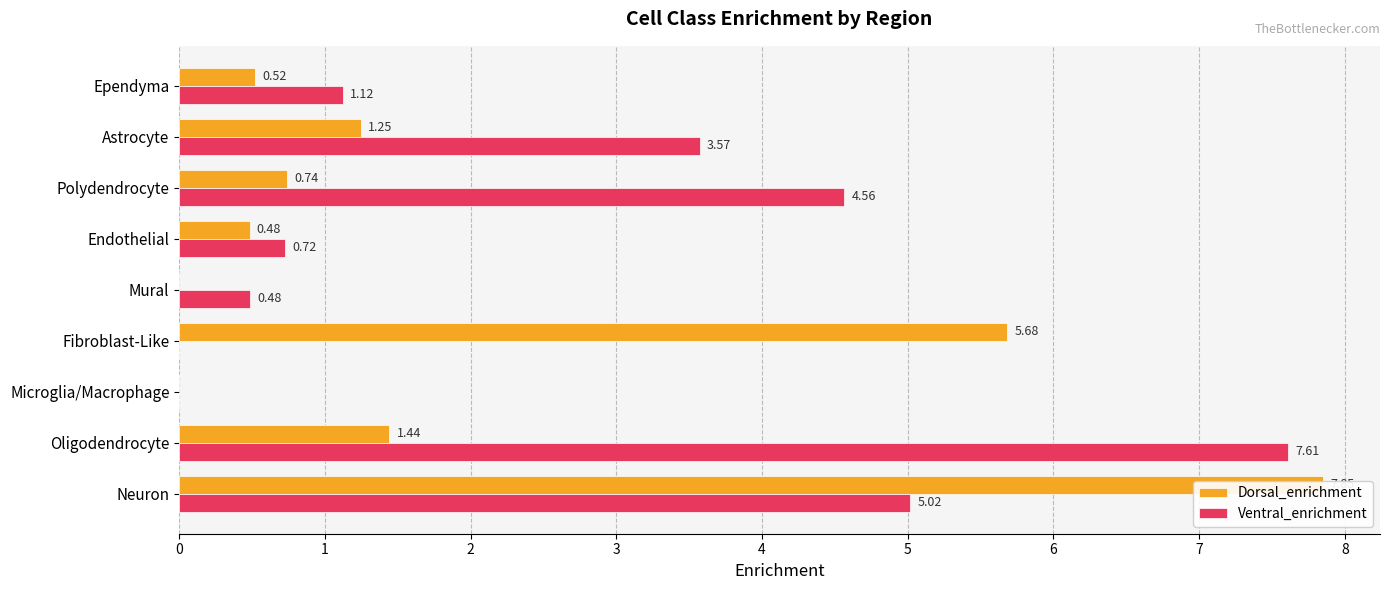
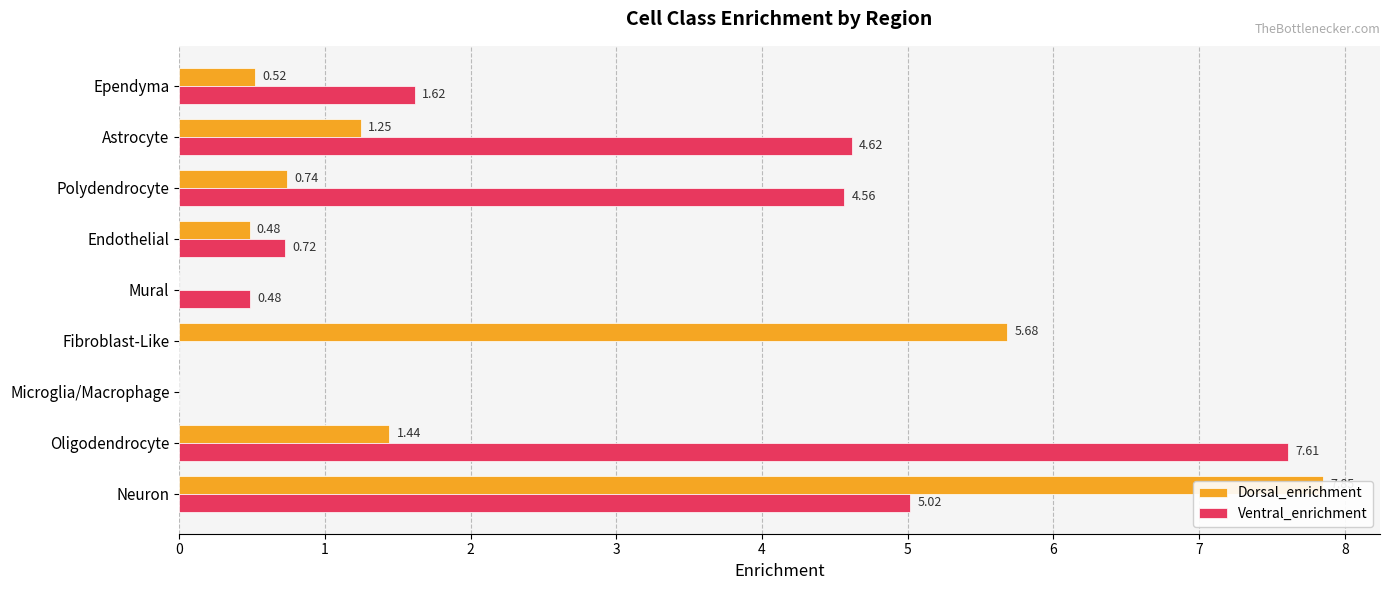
Ventral_enrichment, Ependyma: 1.12 -> 1.62
Ventral_enrichment, Astrocyte: 3.57 -> 4.62
